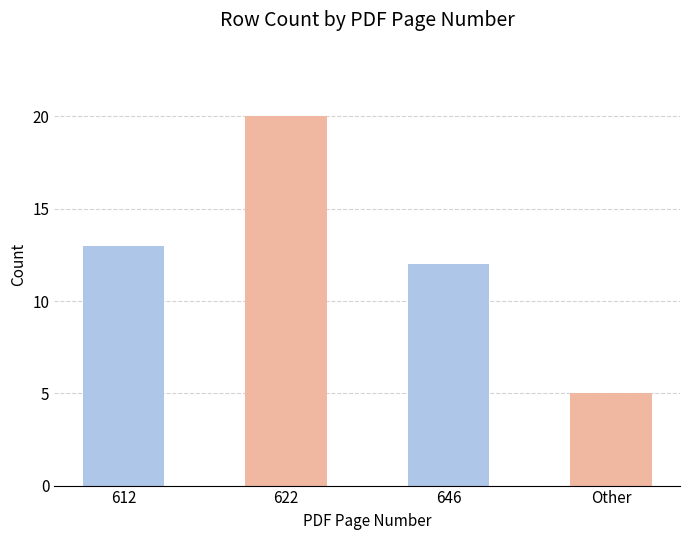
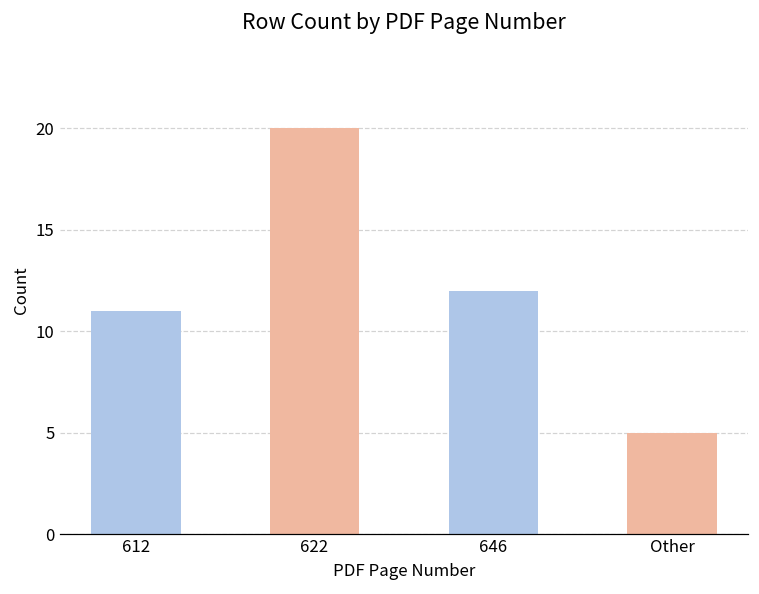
612: 13 -> 11
